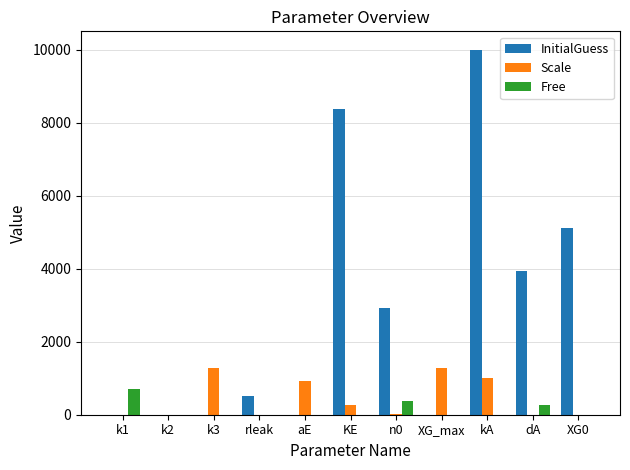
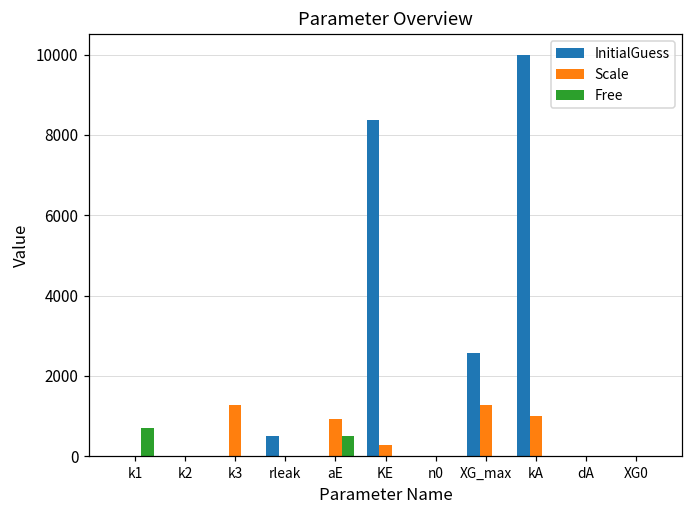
Free, aE: 0 -> 500
InitialGuess, n0: 2900 -> 0
Free, n0: 400 -> 0
InitialGuess, XG_max: 0 -> 2600
InitialGuess, dA: 3900 -> 0
Free, dA: 300 -> 0
InitialGuess, XG0: 5100 -> 0
